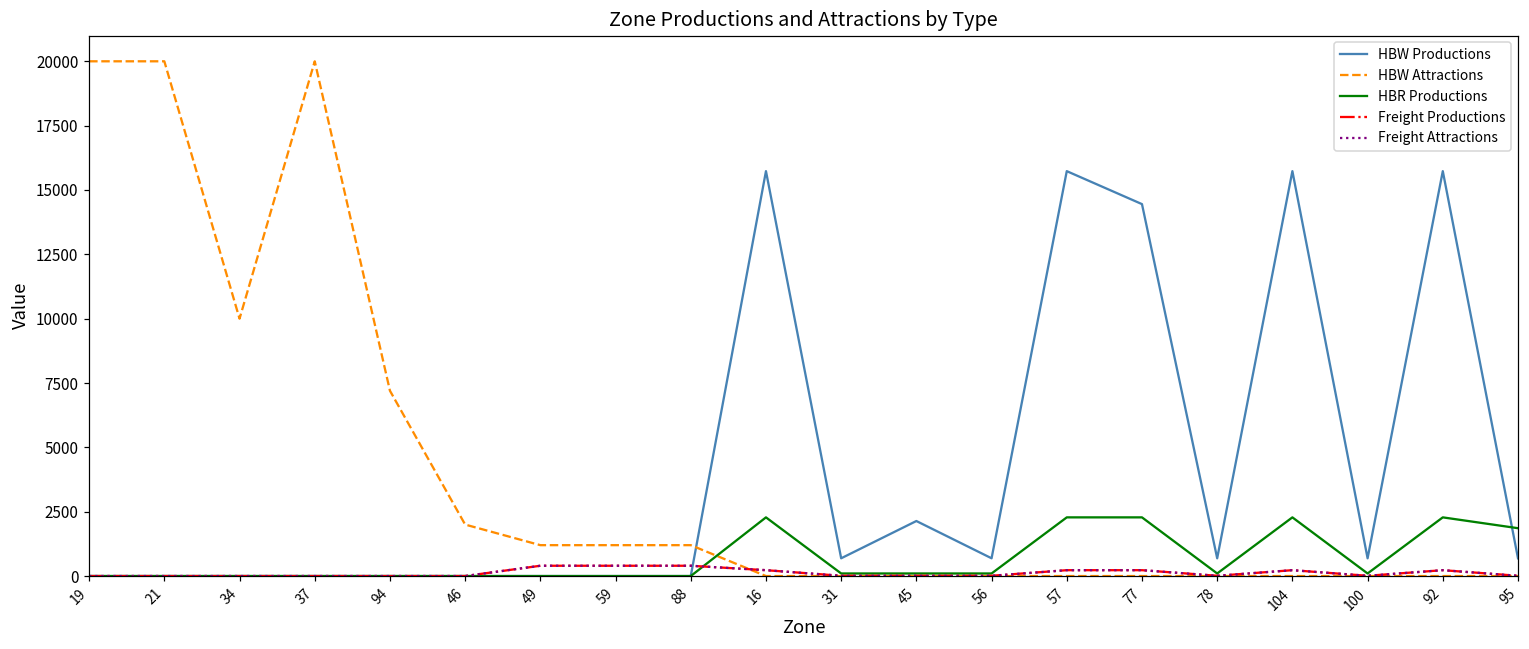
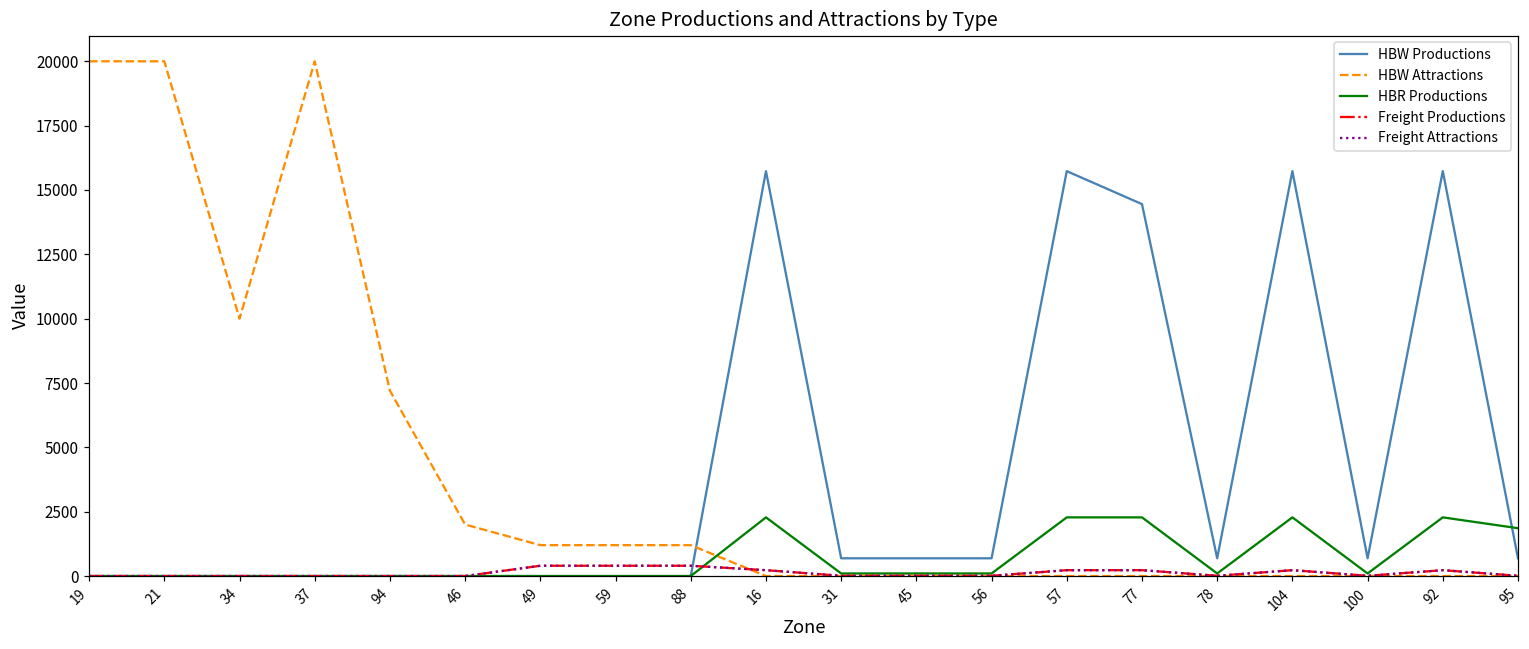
HBW Productions, 45: 2100 -> 700
